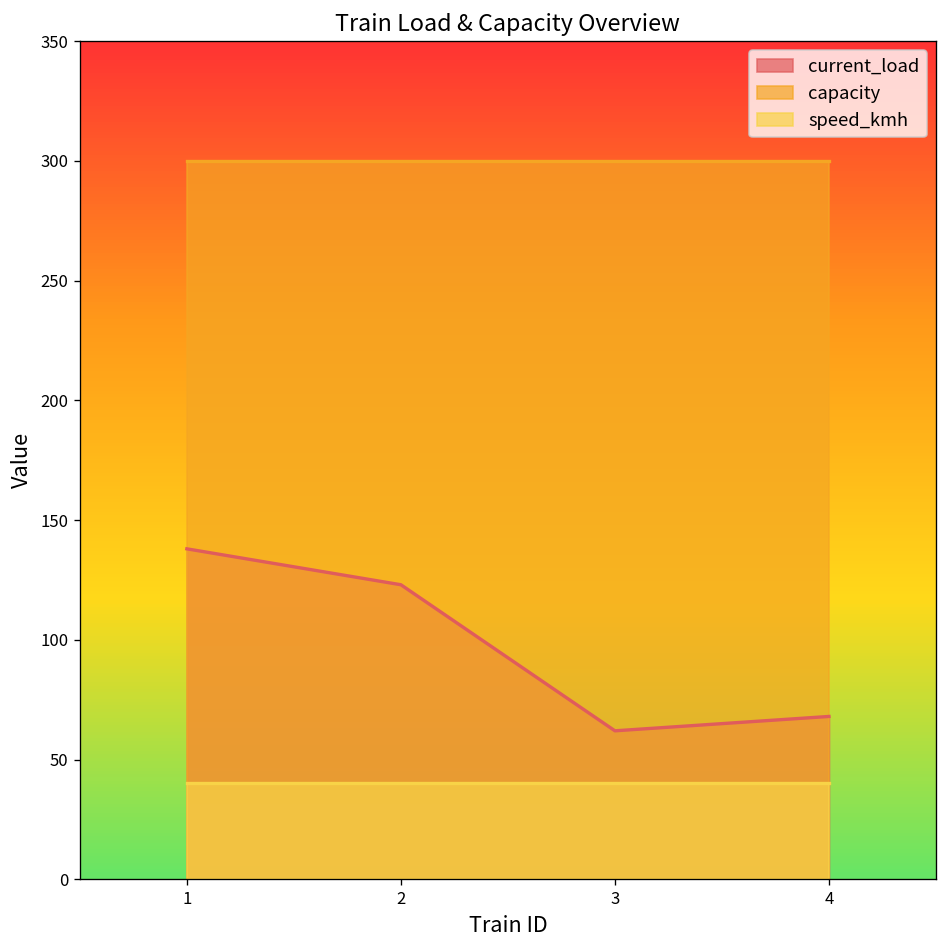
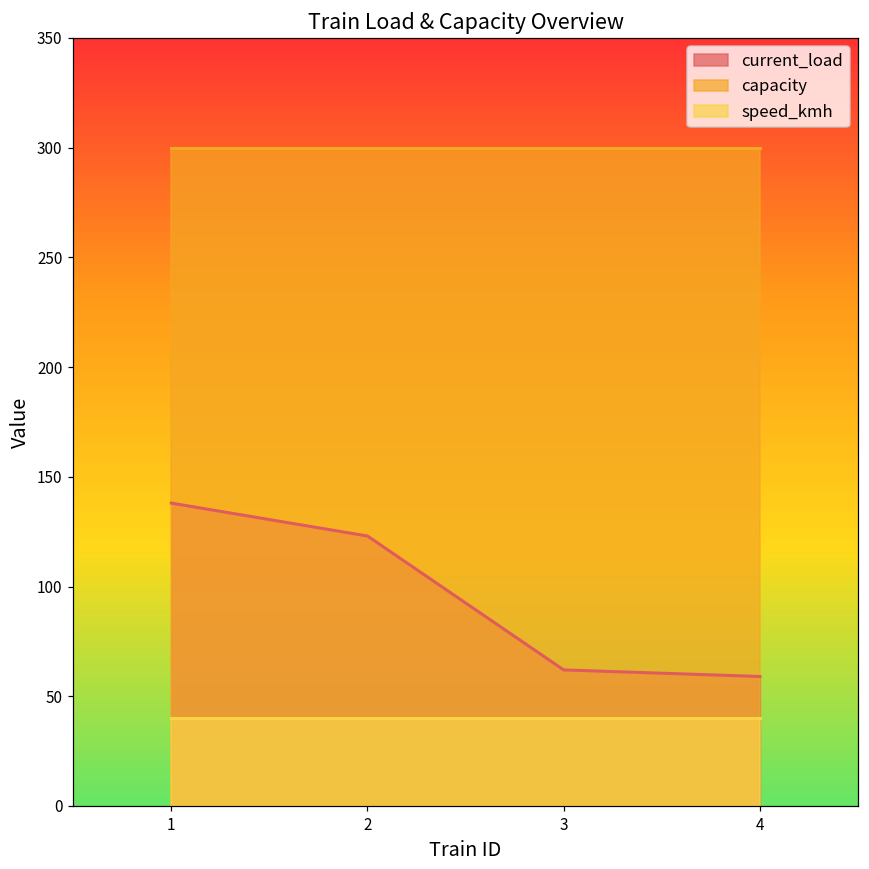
current_load, 4: 68 -> 59
